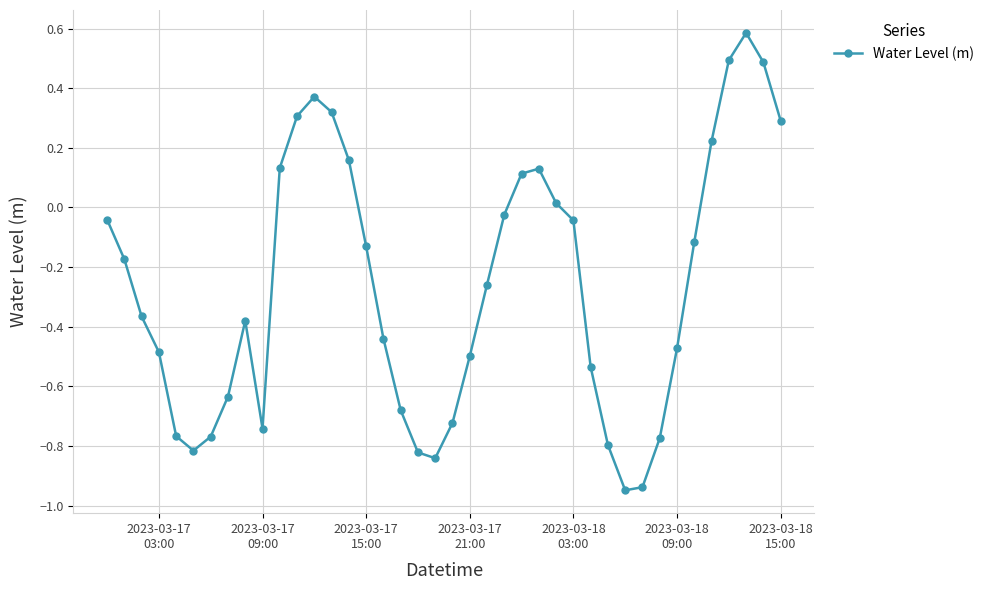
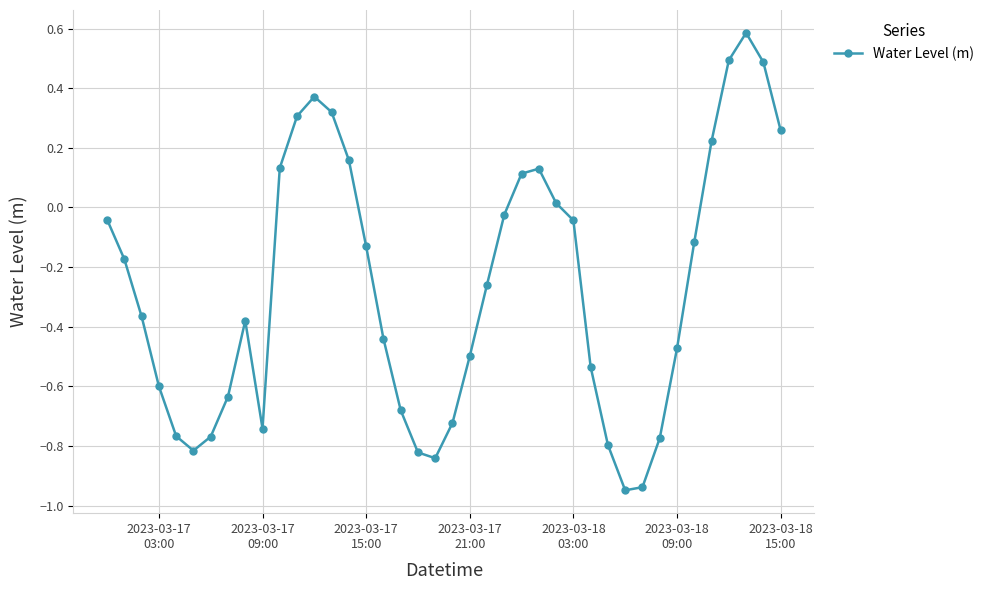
2023-03-17 03:00: -0.49 -> -0.60
2023-03-18 15:00: 0.29 -> 0.26
